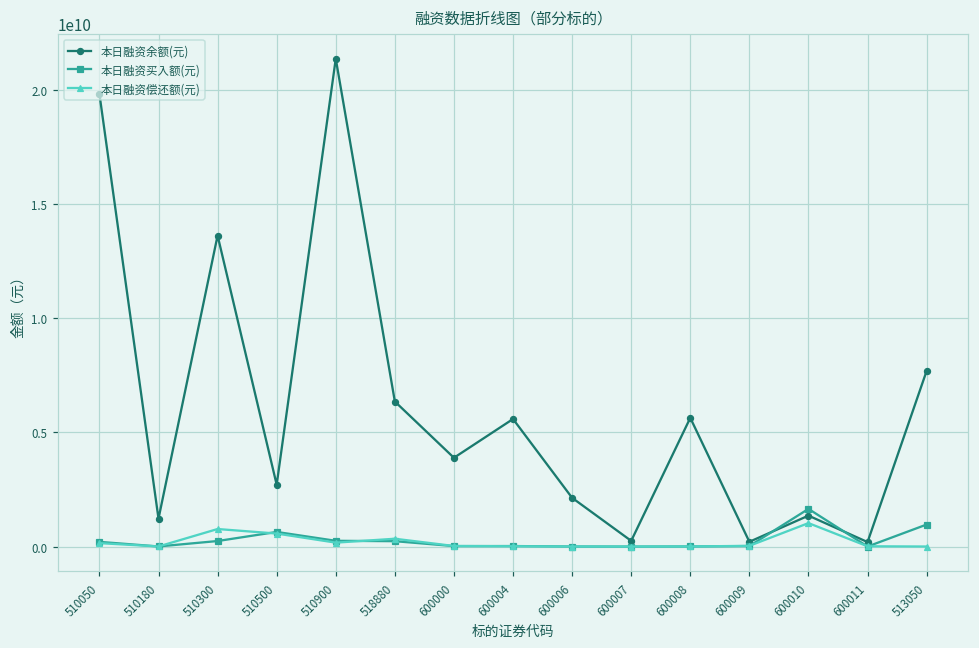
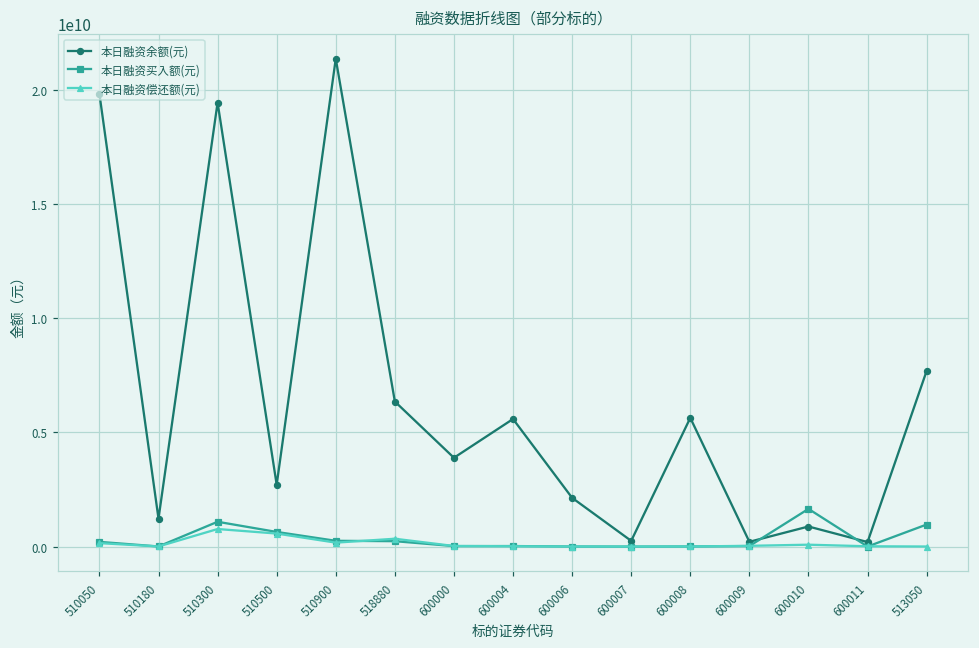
本日融资余额(元), 510300: 13600000000 -> 19400000000
本日融资买入额(元), 510300: 200000000 -> 1100000000
本日融资余额(元), 600010: 1400000000 -> 900000000
本日融资偿还额(元), 600010: 1000000000 -> 100000000
